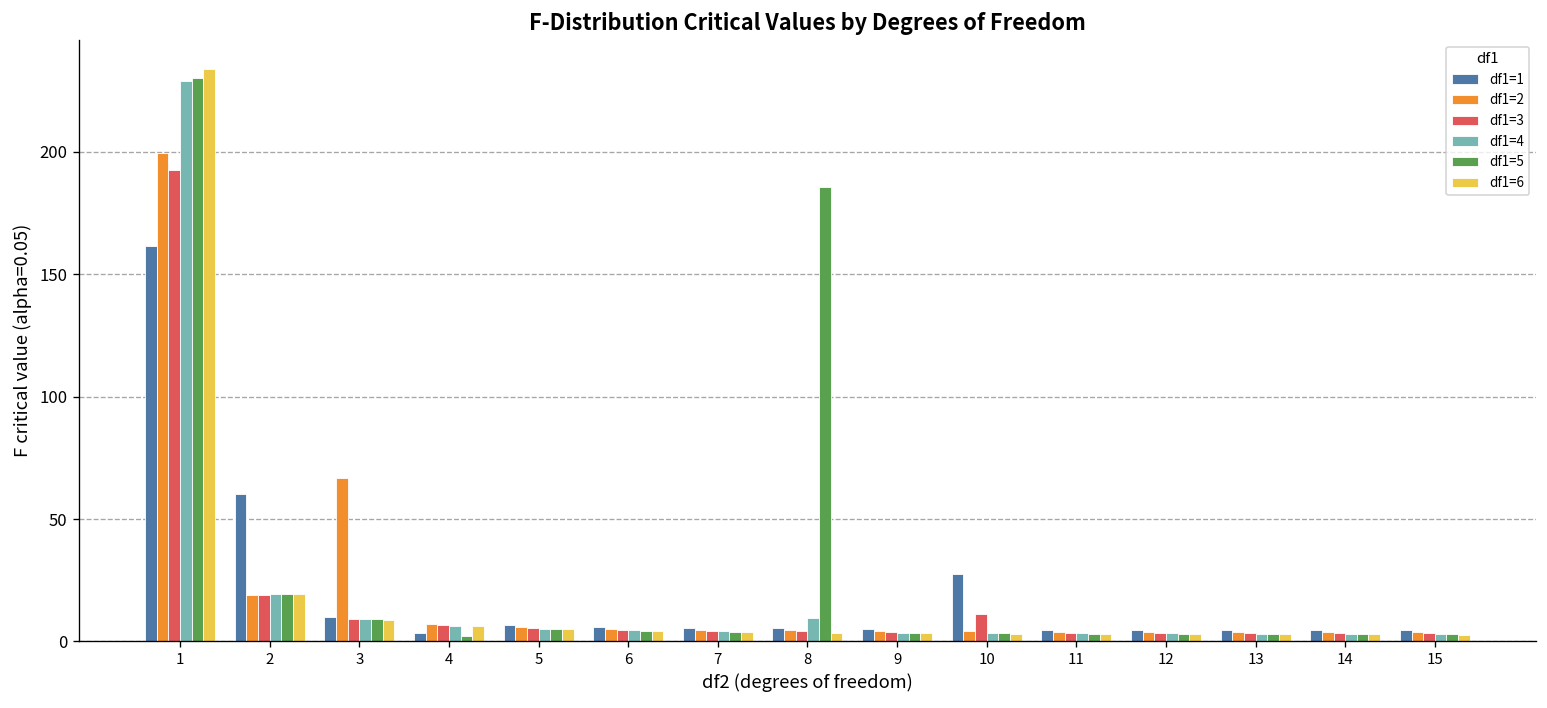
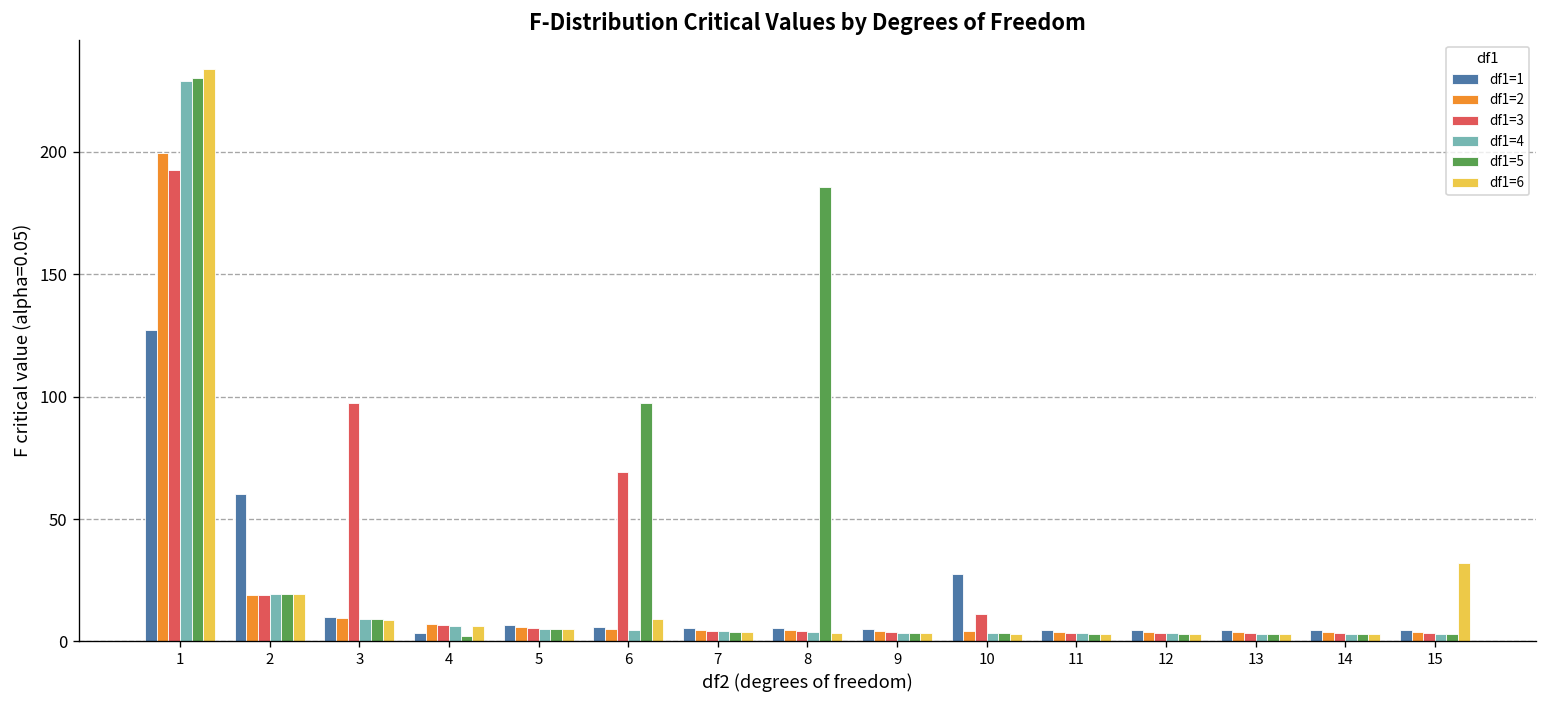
df1=1, 1: 161 -> 127
df1=2, 3: 67 -> 10
df1=3, 3: 9 -> 97
df1=3, 6: 5 -> 69
df1=5, 6: 4 -> 98
df1=6, 6: 4 -> 9
df1=4, 8: 10 -> 4
df1=6, 15: 3 -> 32
